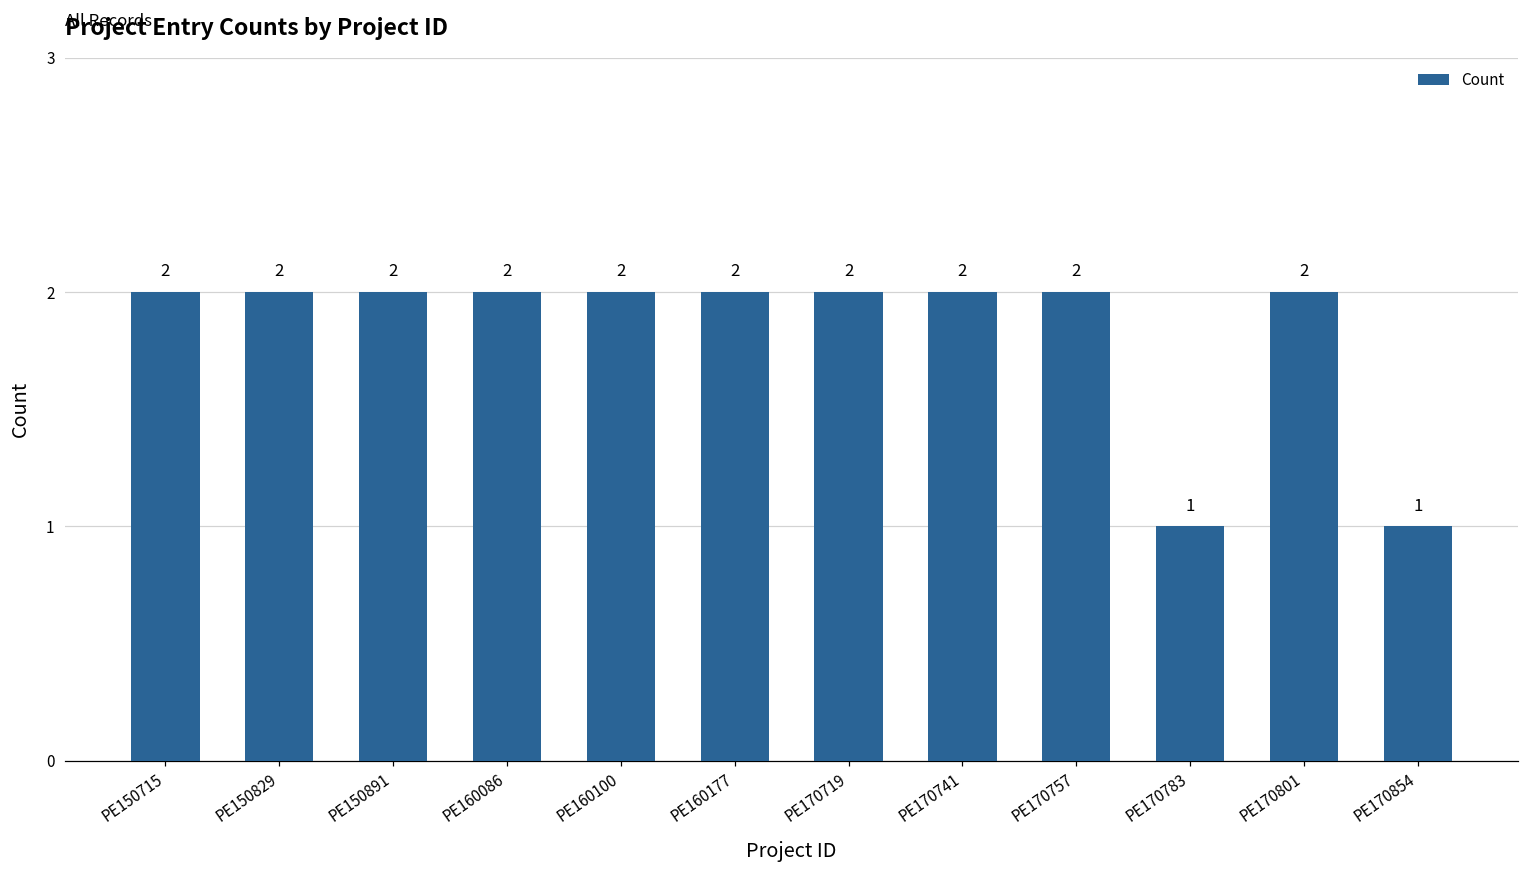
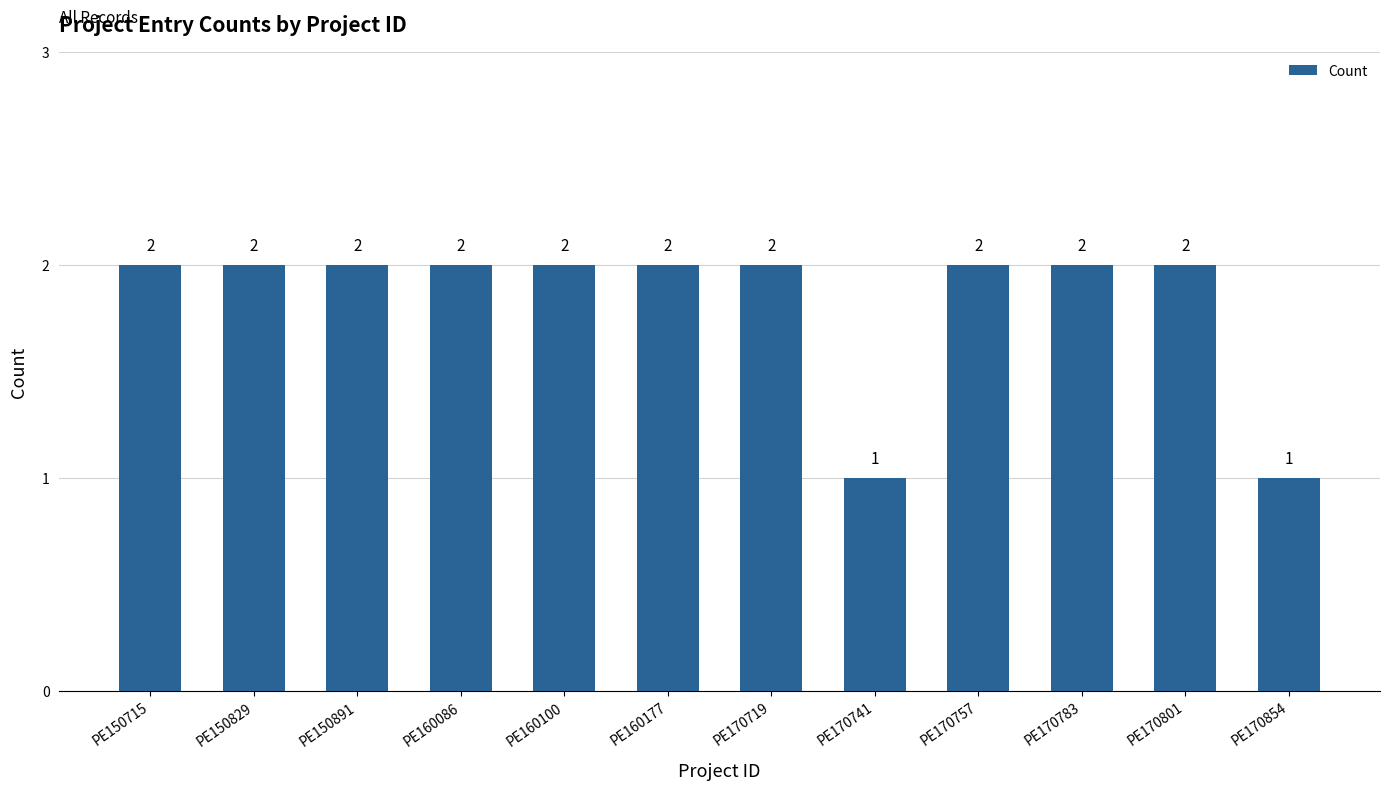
PE170741: 2 -> 1
PE170783: 1 -> 2
